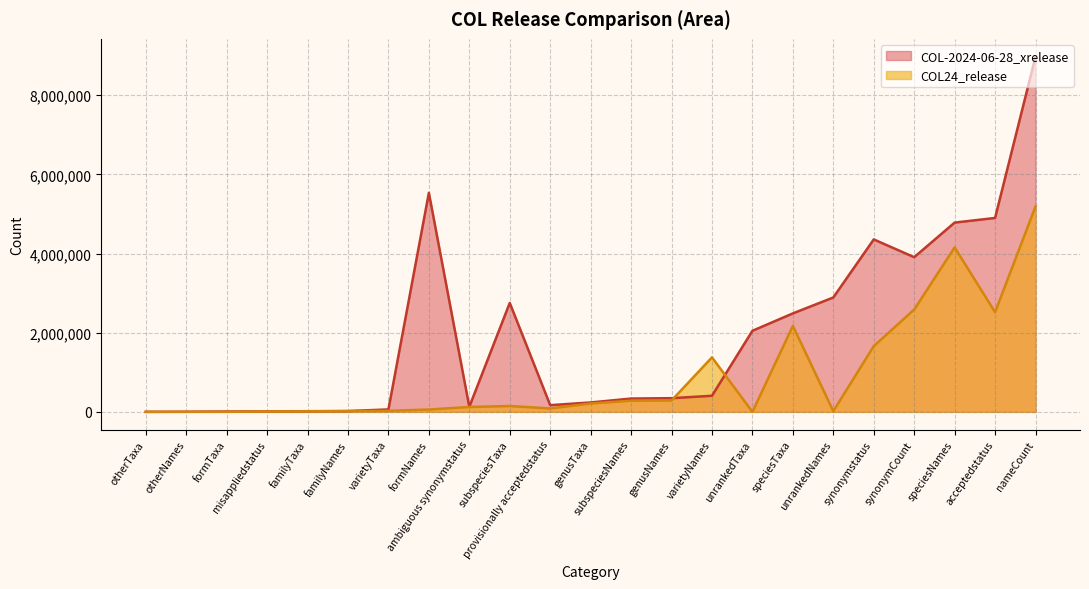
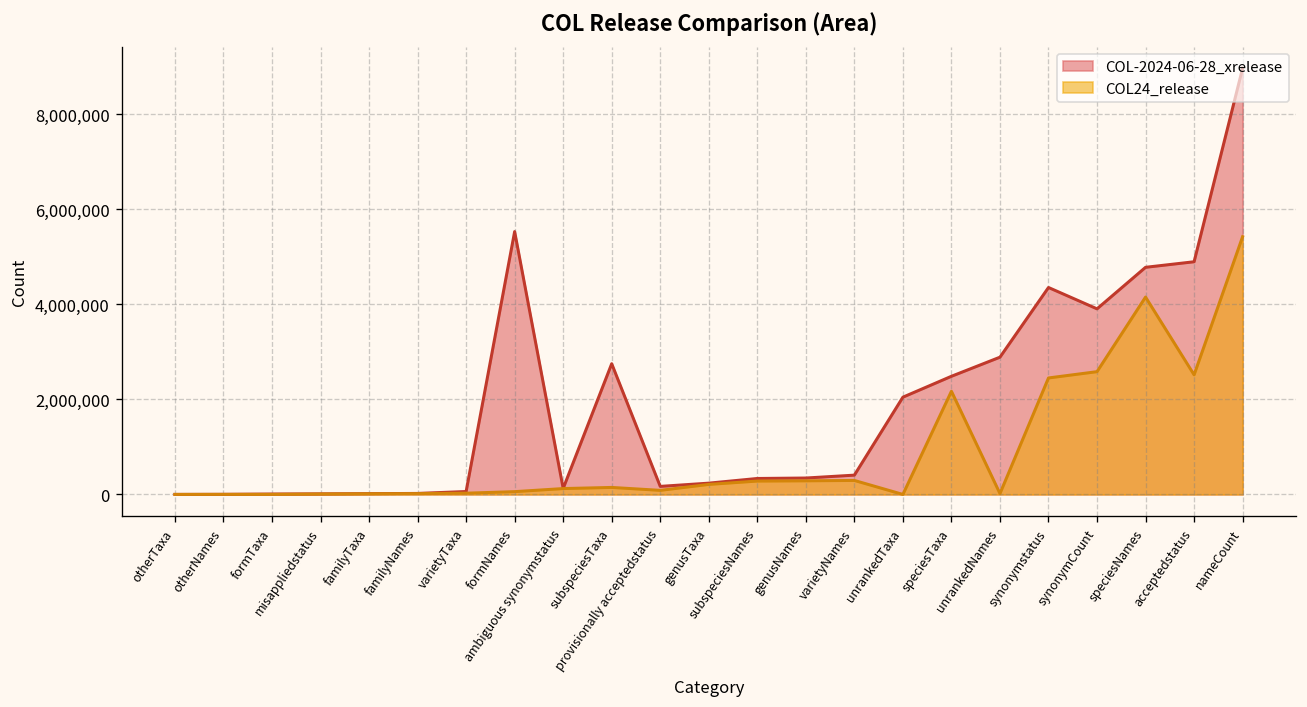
COL24_release, varietyNames: 1,400,000 -> 300,000
COL24_release, synonymstatus: 1,700,000 -> 2,500,000
COL24_release, nameCount: 5,200,000 -> 5,400,000
